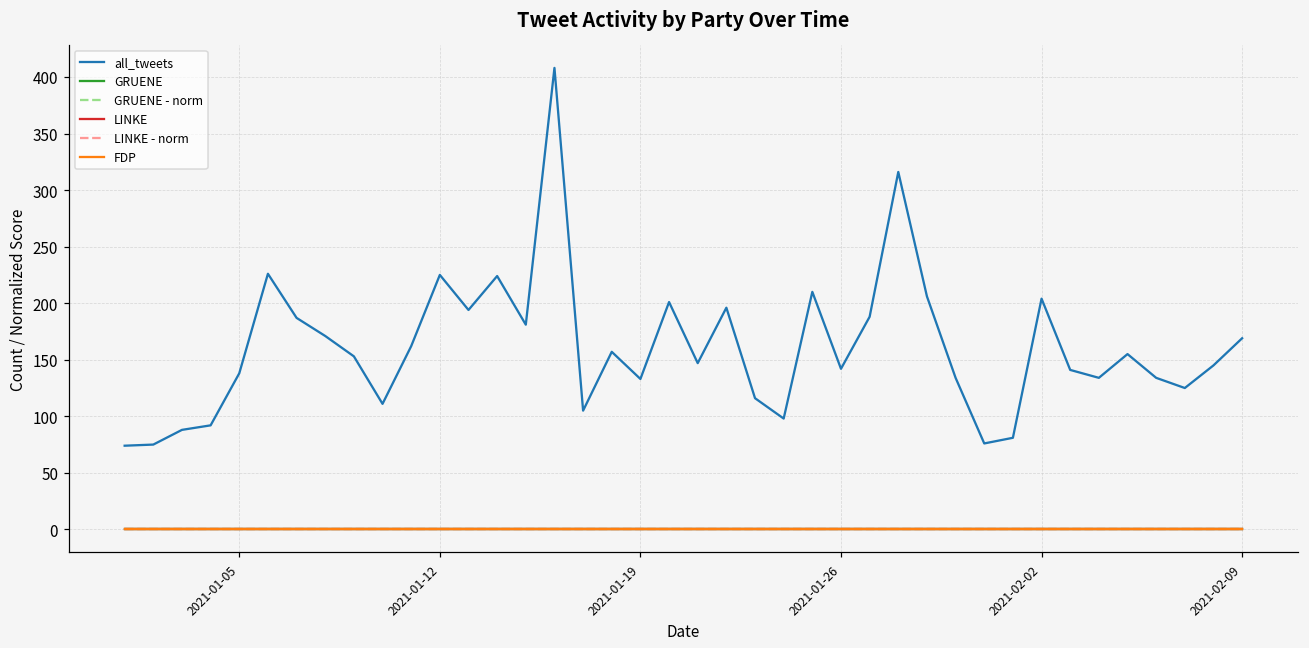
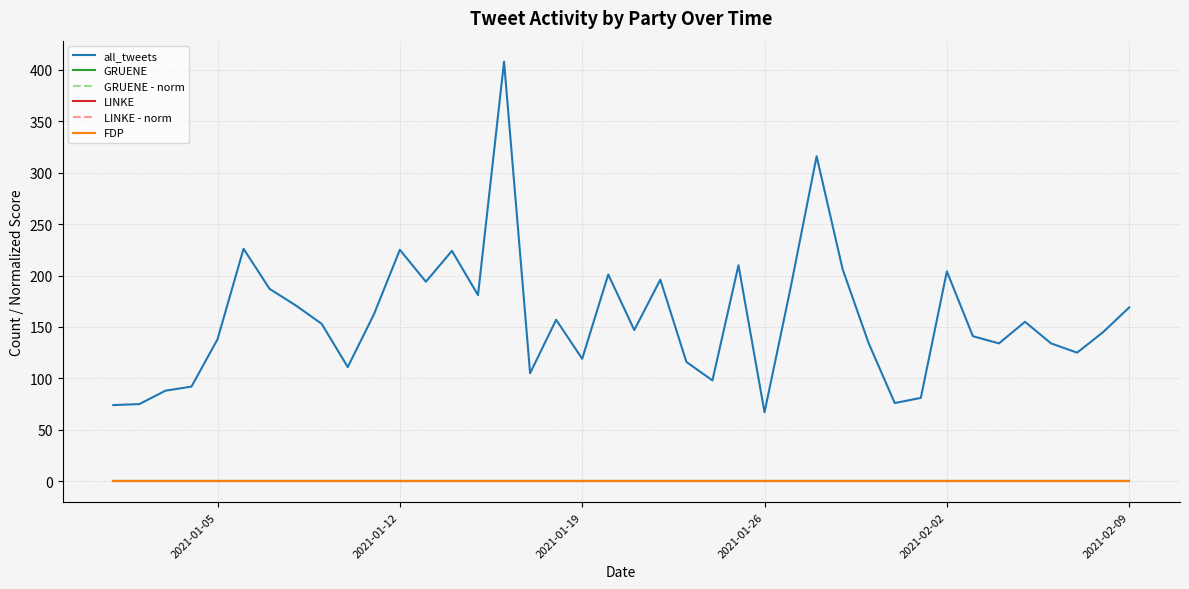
all_tweets, 2021-01-19: 133 -> 119
all_tweets, 2021-01-26: 142 -> 67
